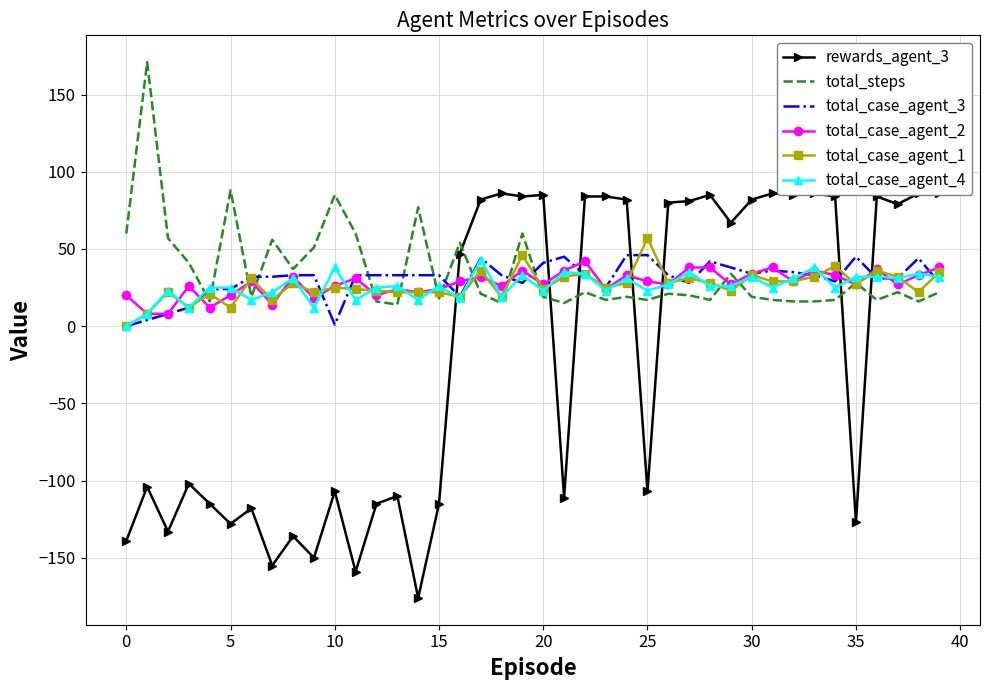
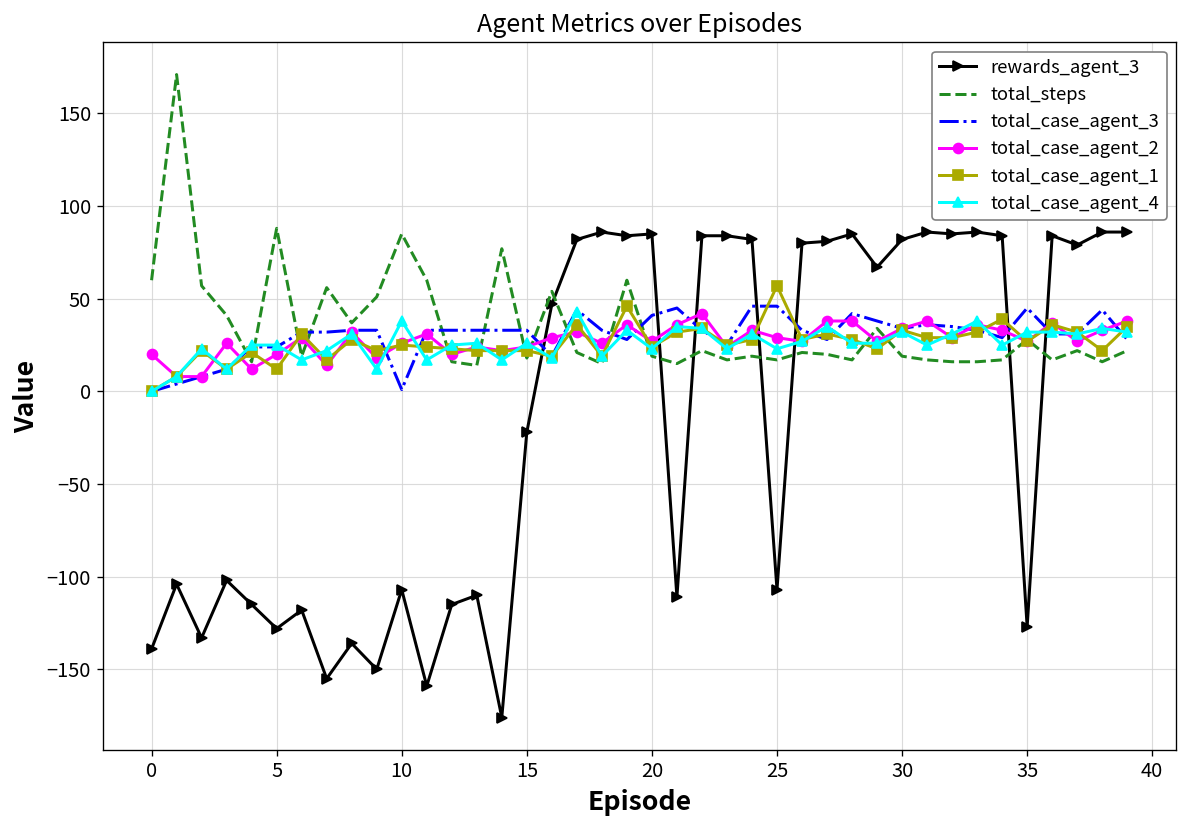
rewards_agent_3, 15: -115 -> -22
